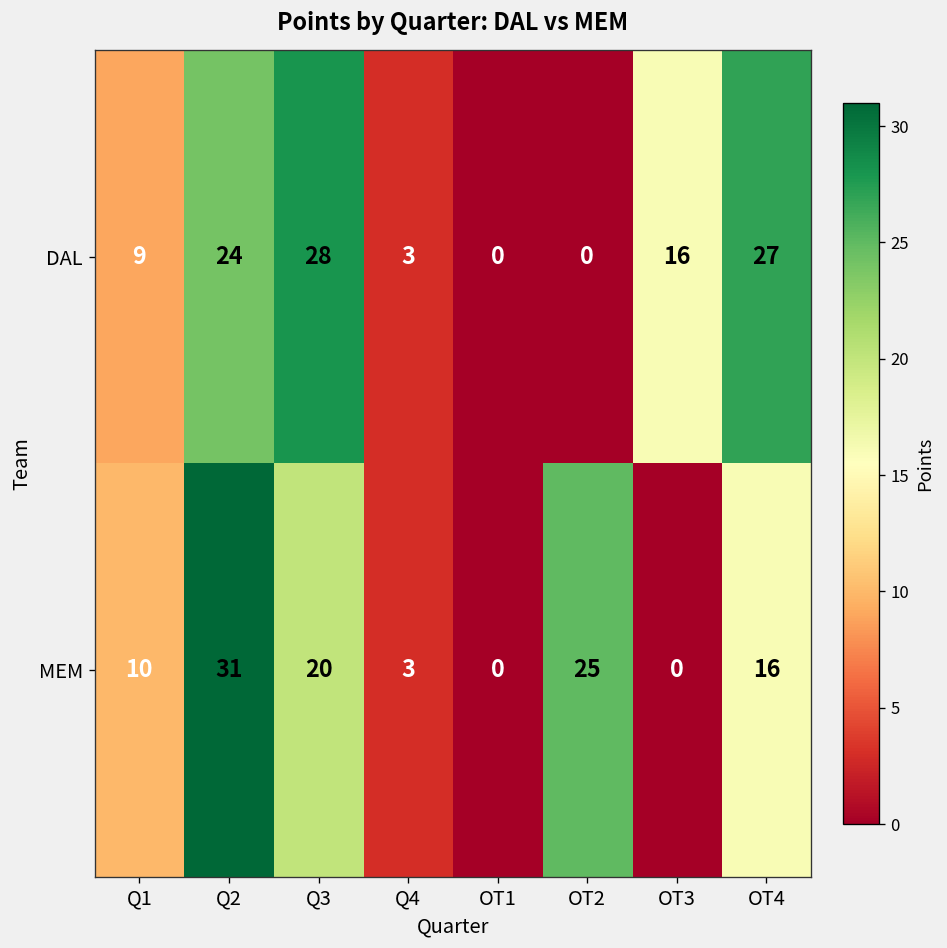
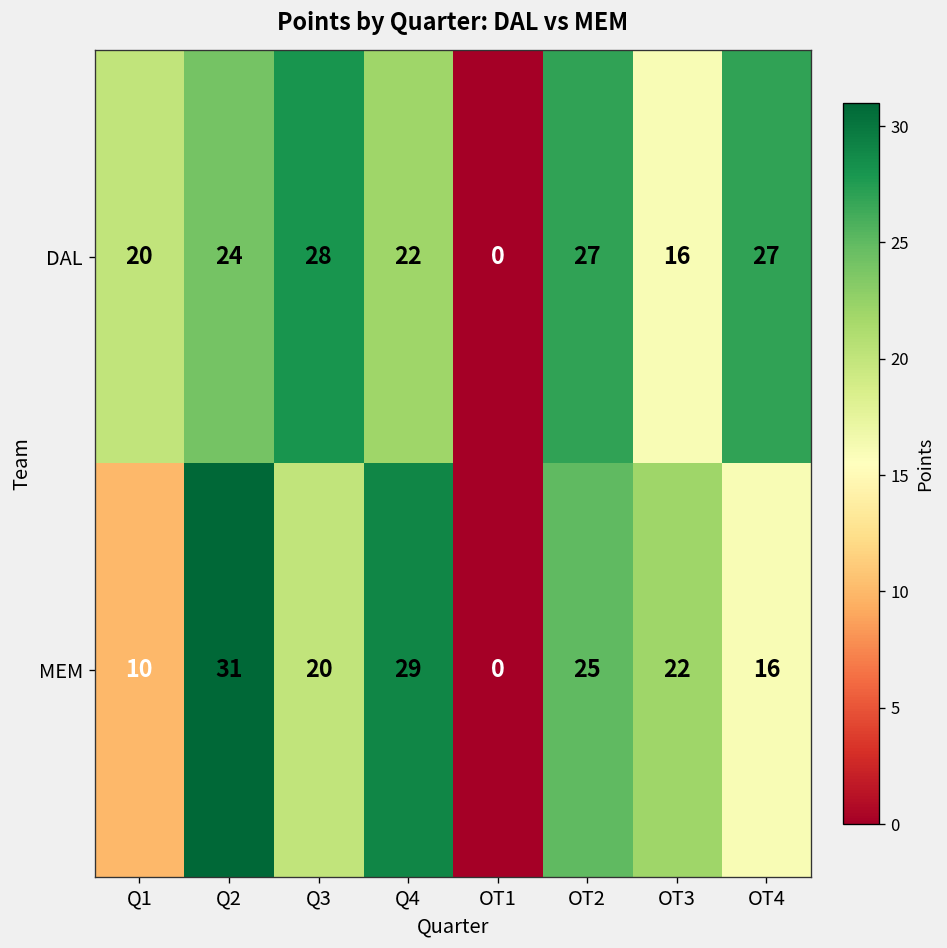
DAL, Q1: 9 -> 20
DAL, Q4: 3 -> 22
DAL, OT2: 0 -> 27
MEM, Q4: 3 -> 29
MEM, OT3: 0 -> 22
